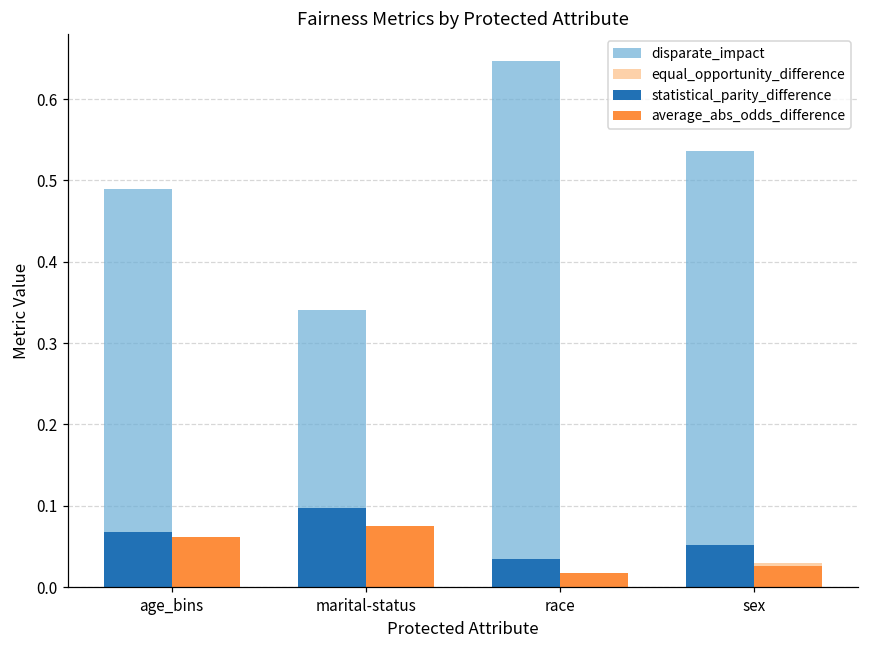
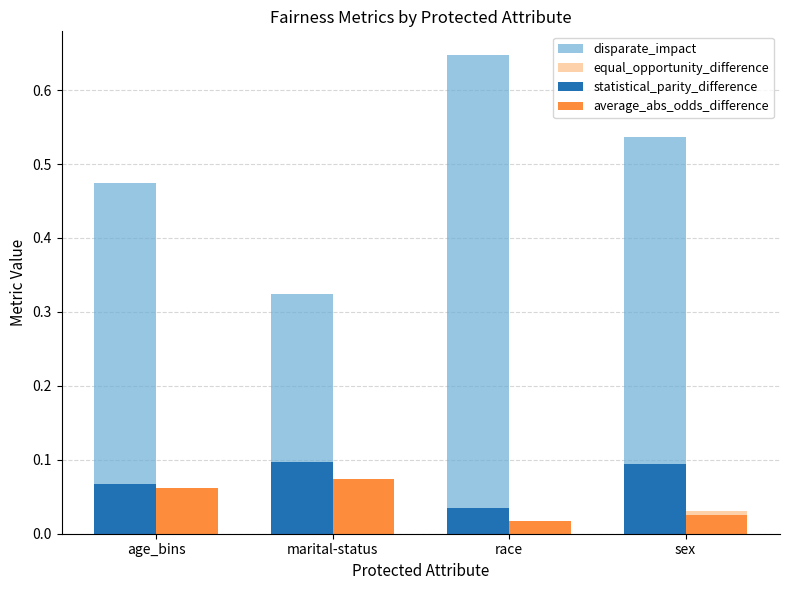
disparate_impact, age_bins: 0.49 -> 0.47
disparate_impact, marital-status: 0.34 -> 0.32
statistical_parity_difference, sex: 0.05 -> 0.09
